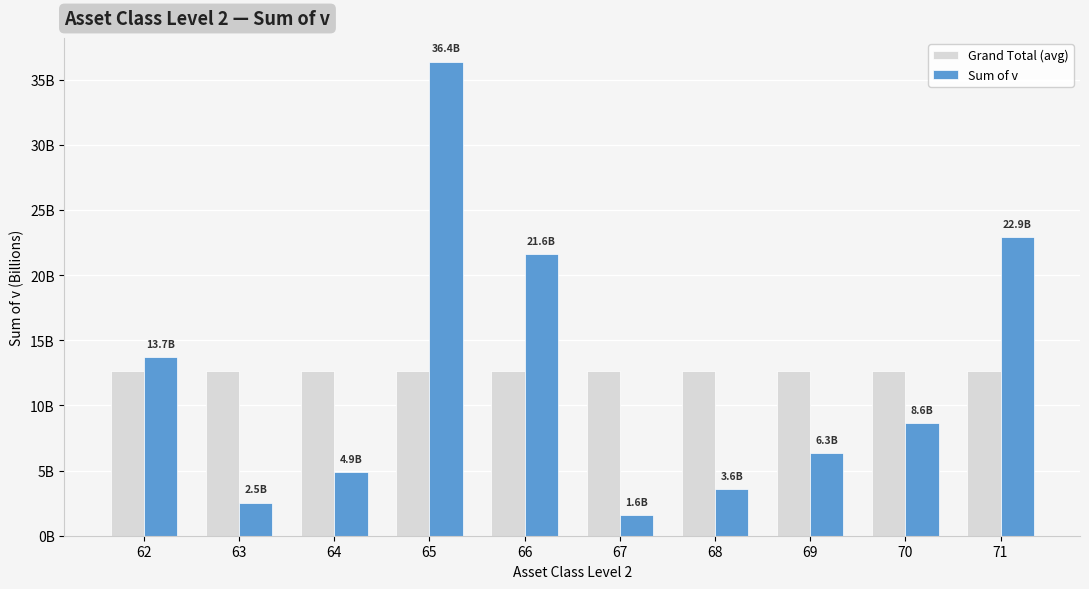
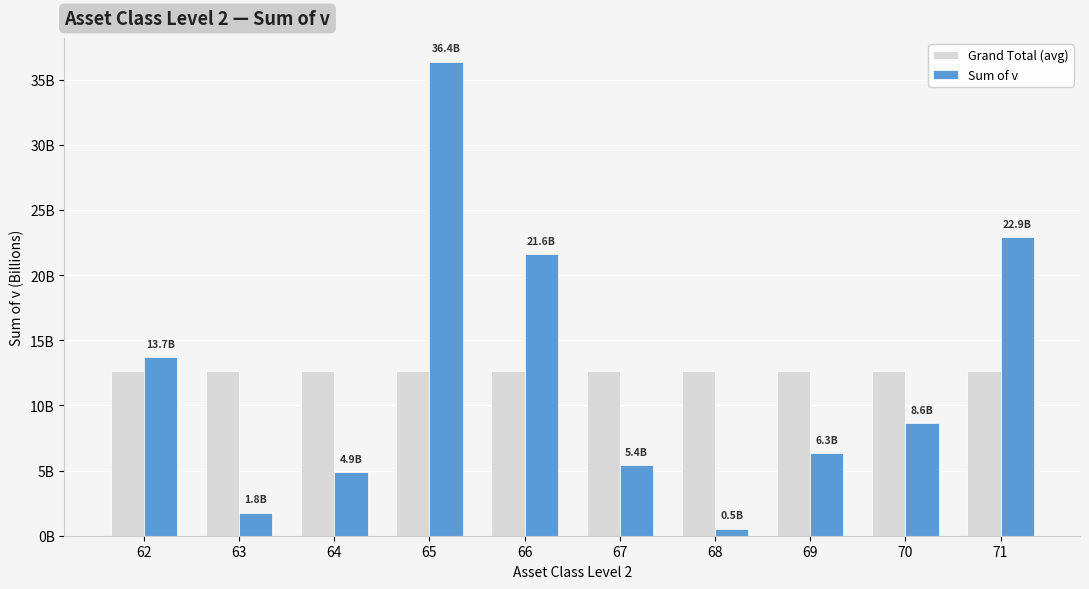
Sum of v, 63: 2.5B -> 1.8B
Sum of v, 67: 1.6B -> 5.4B
Sum of v, 68: 3.6B -> 0.5B
